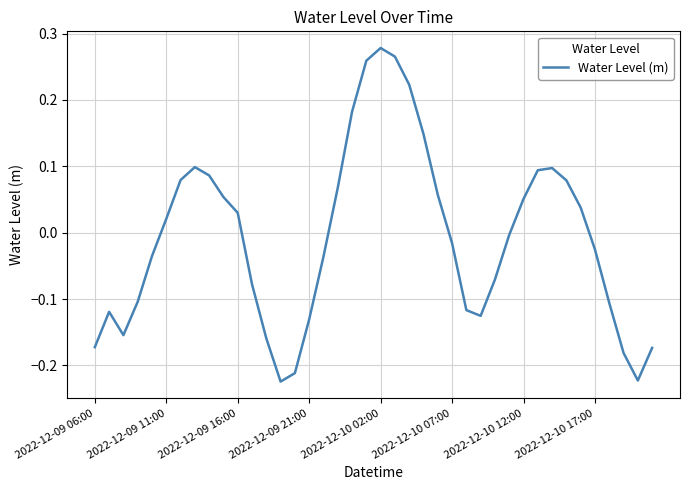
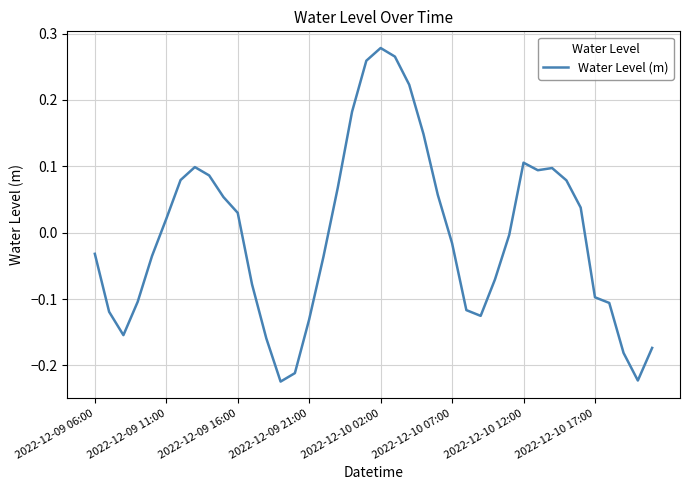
2022-12-09 06:00: -0.17 -> -0.03
2022-12-10 12:00: 0.05 -> 0.11
2022-12-10 17:00: -0.03 -> -0.10
